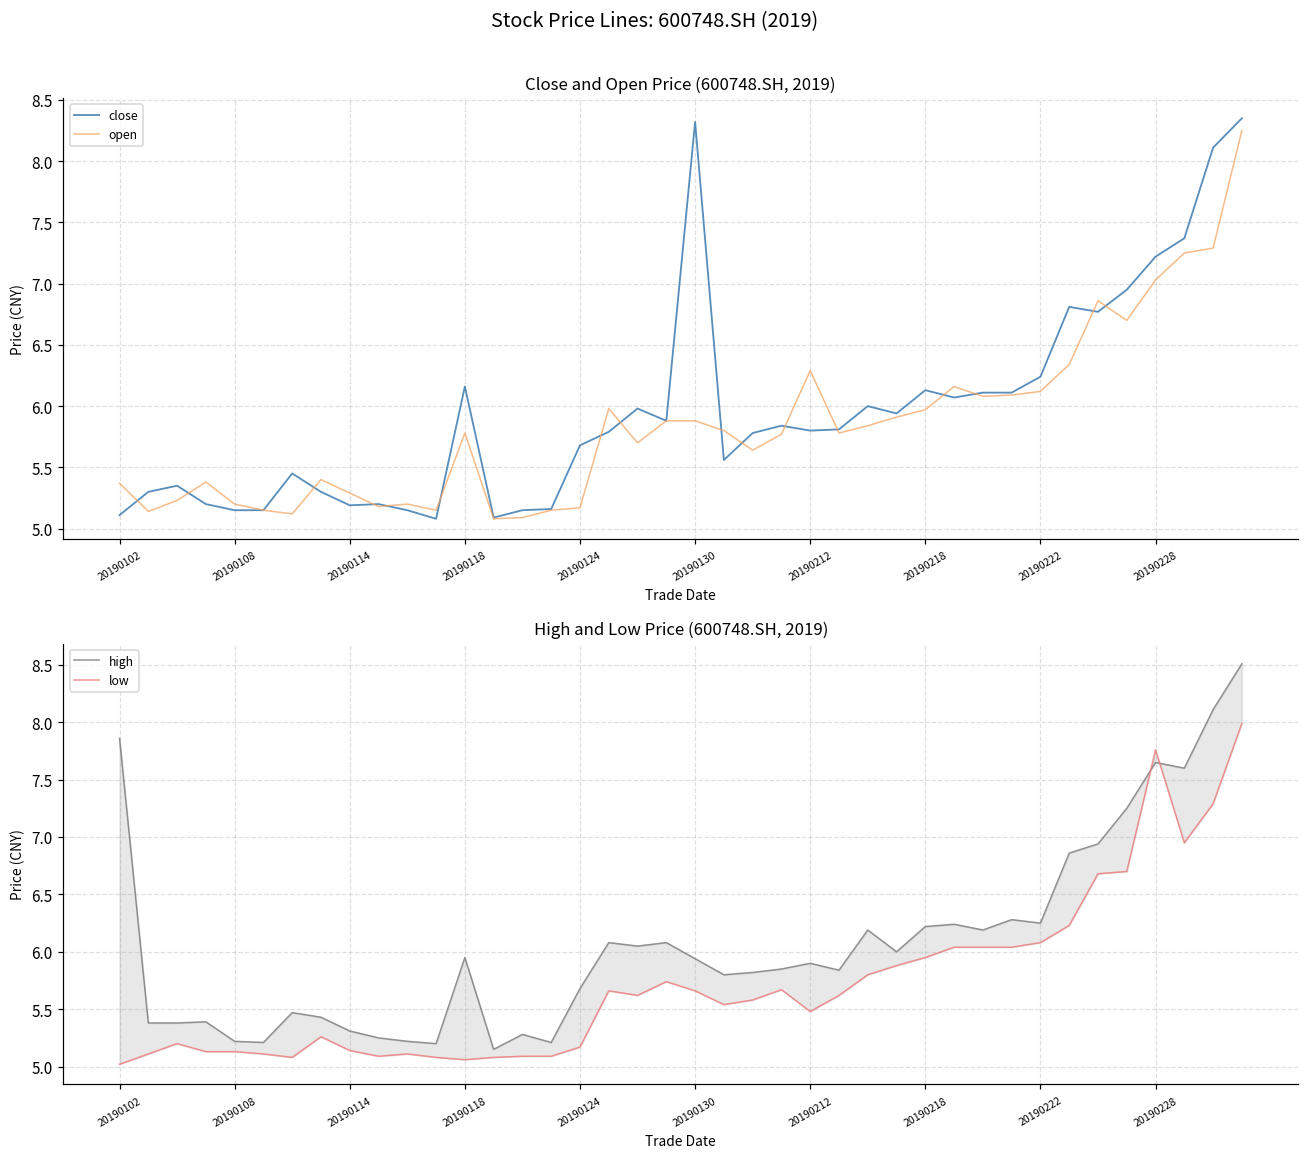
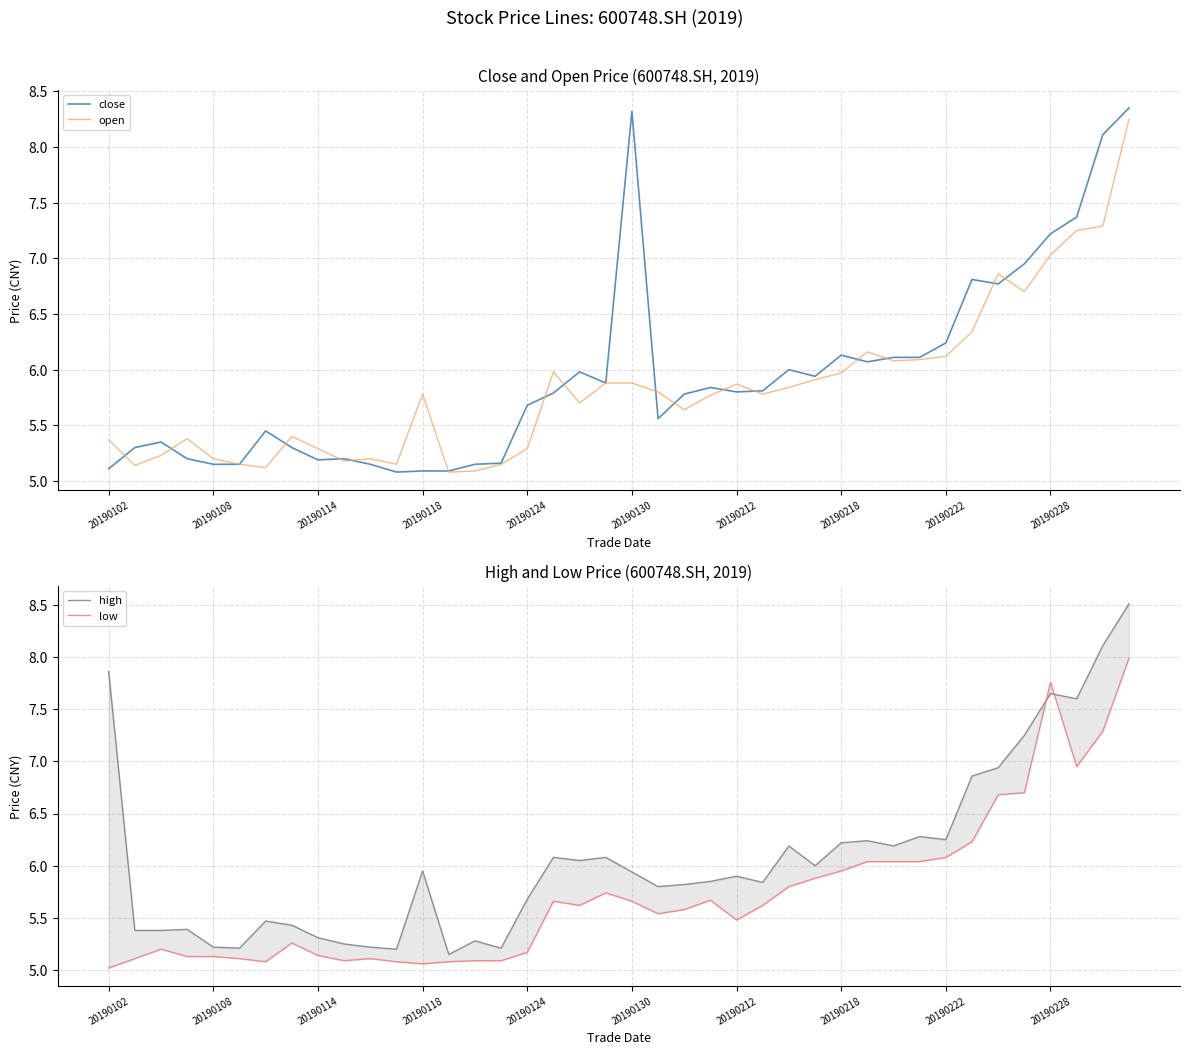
Close and Open Price (600748.SH, 2019), close, 20190118: 6.16 -> 5.09
Close and Open Price (600748.SH, 2019), open, 20190124: 5.17 -> 5.29
Close and Open Price (600748.SH, 2019), open, 20190212: 6.29 -> 5.87
